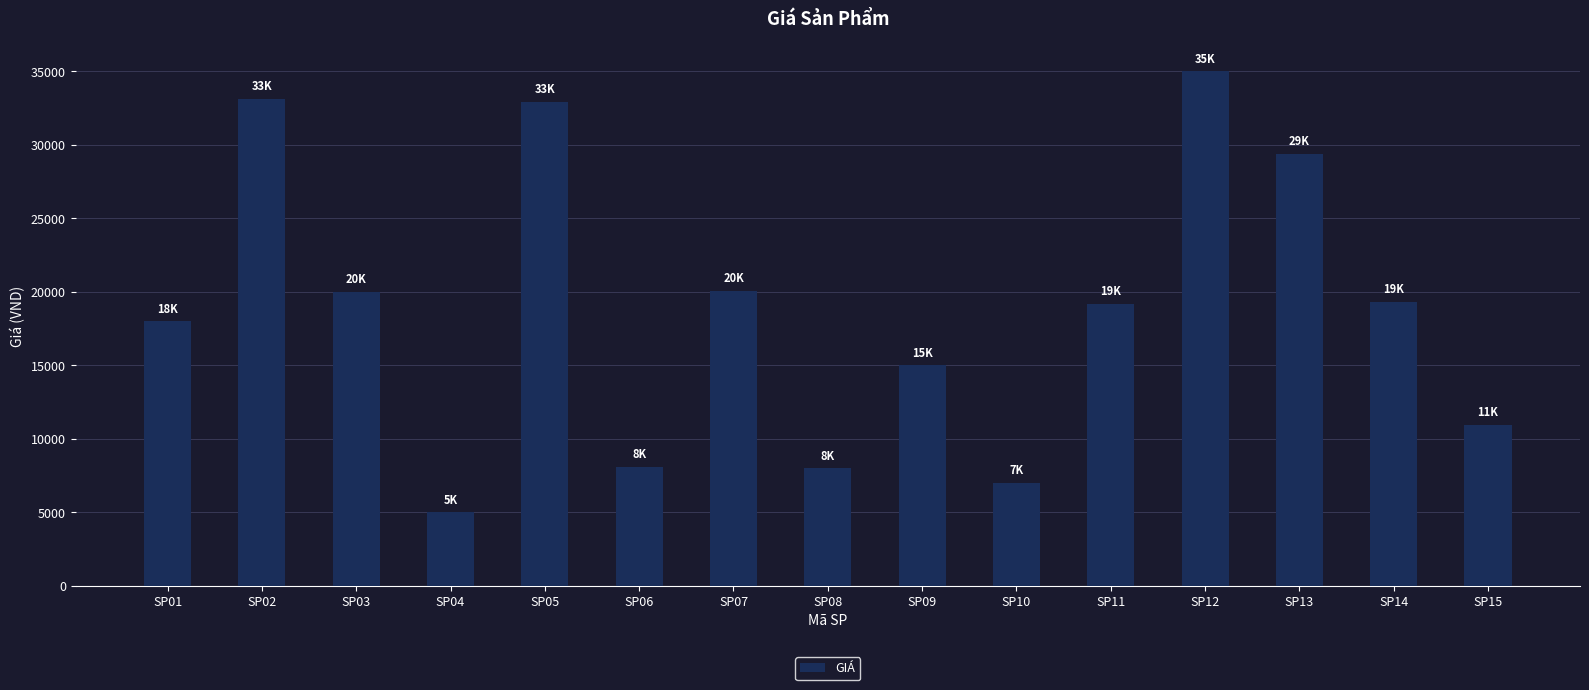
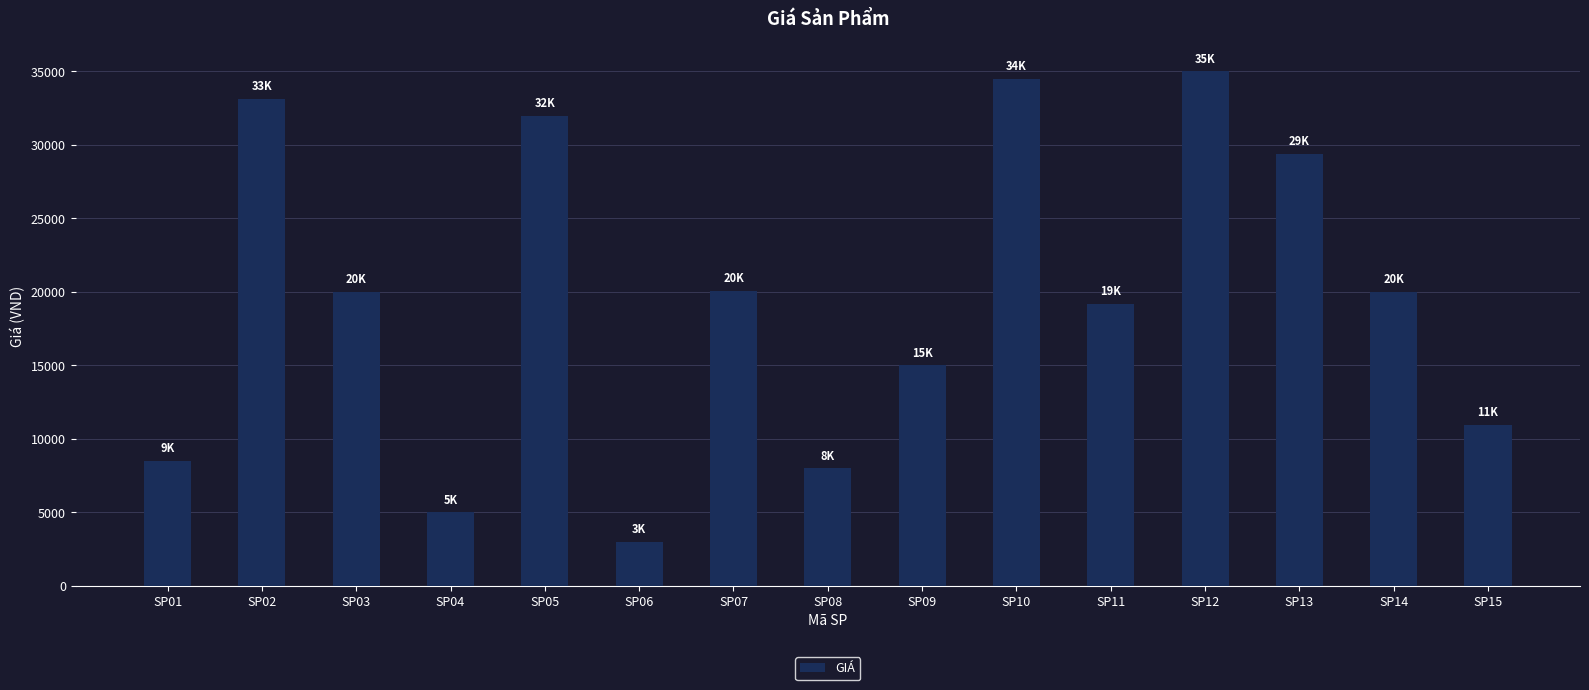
SP01: 18K -> 9K
SP05: 33K -> 32K
SP06: 8K -> 3K
SP10: 7K -> 34K
SP14: 19K -> 20K
